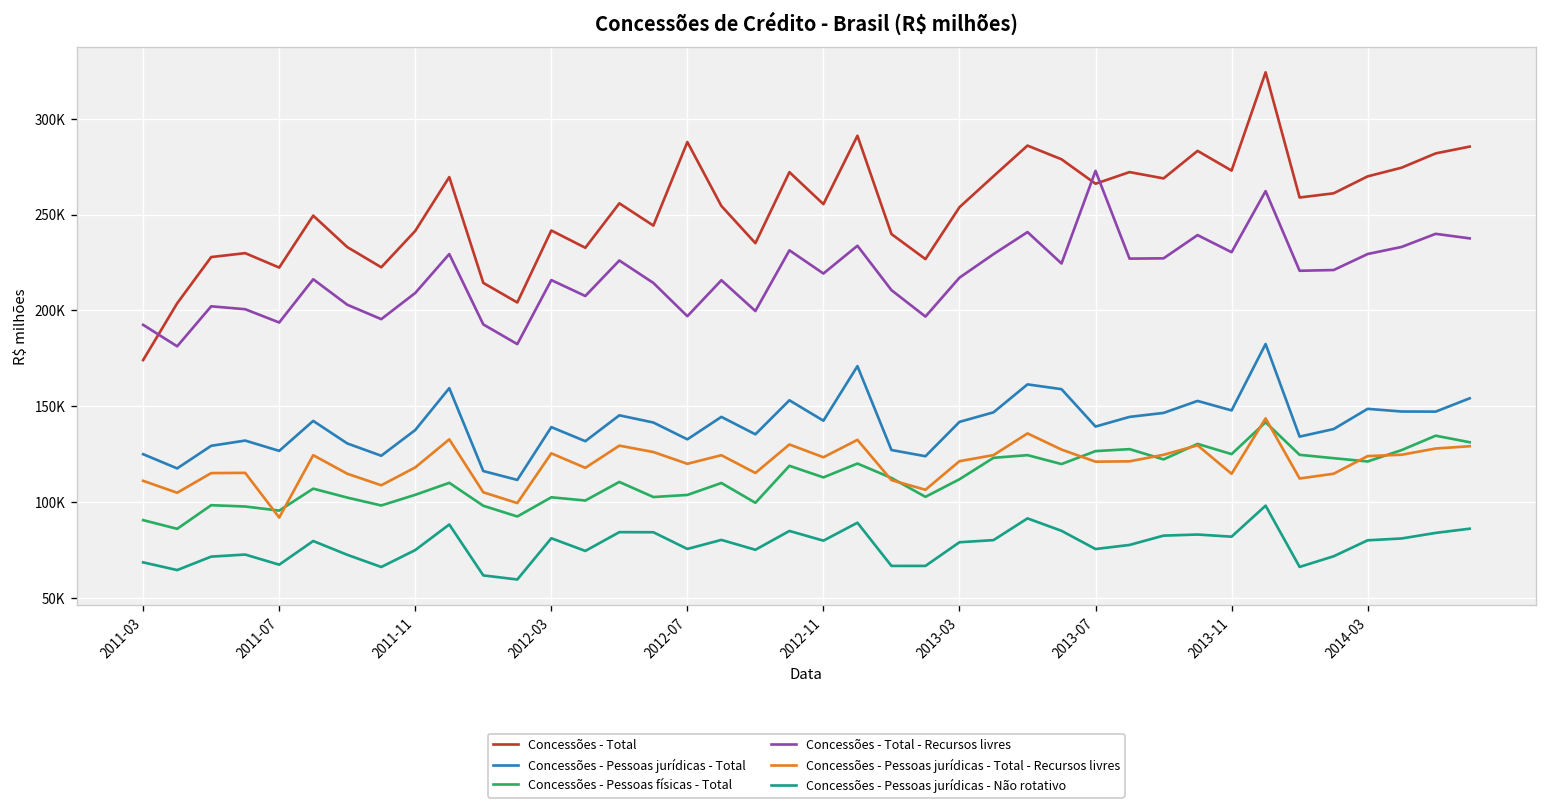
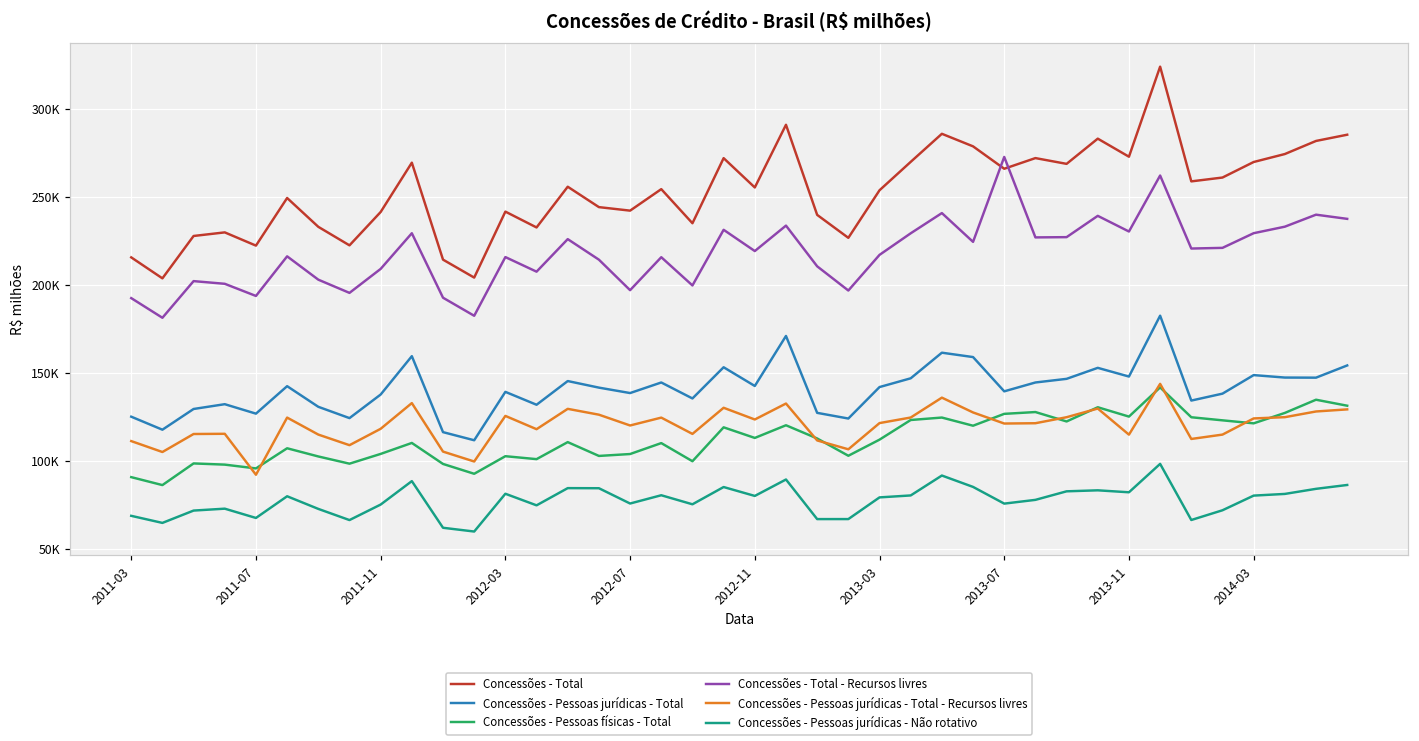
Concessões - Total, 2011-03: 174000 -> 216000
Concessões - Total, 2012-07: 288000 -> 242000
Concessões - Pessoas jurídicas - Total, 2012-07: 133000 -> 138000
